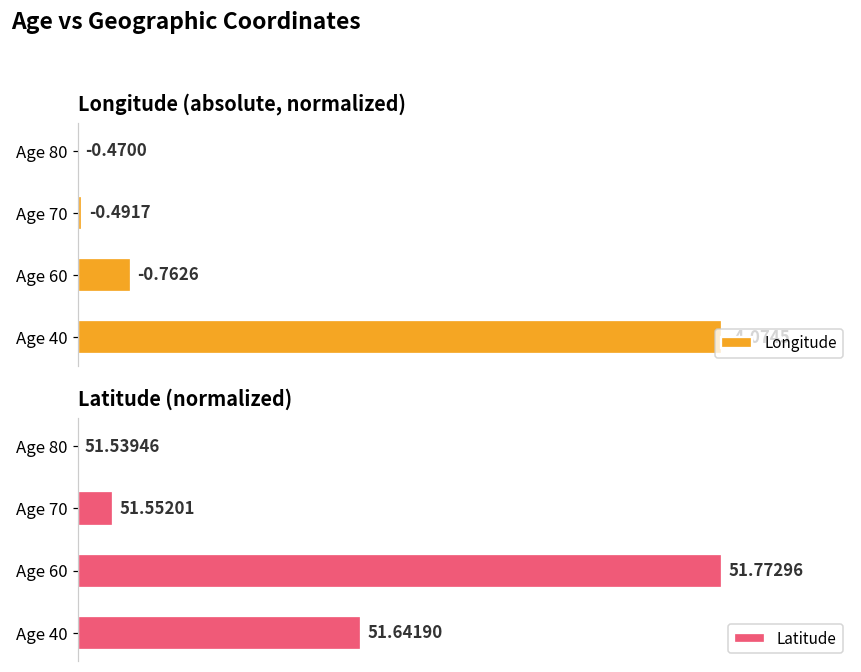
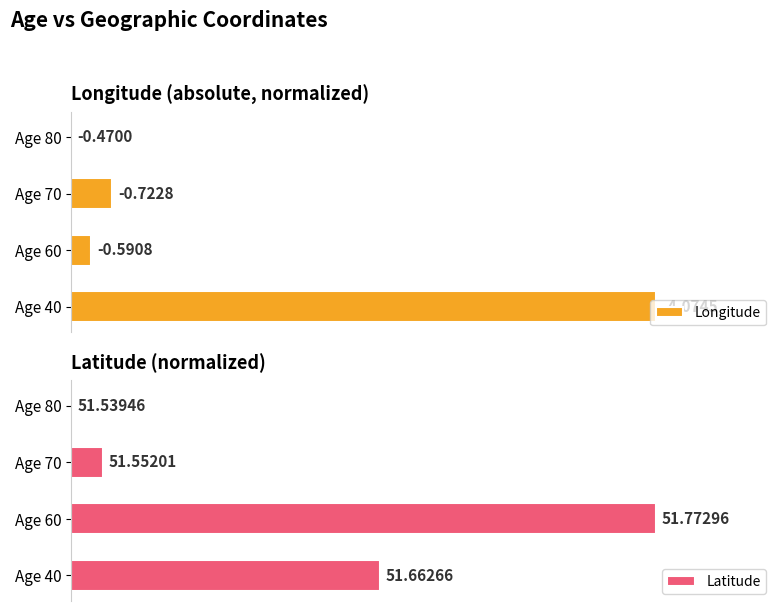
Longitude (absolute, normalized), Age 70: -0.4917 -> -0.7228
Longitude (absolute, normalized), Age 60: -0.7626 -> -0.5908
Latitude (normalized), Age 40: 51.64190 -> 51.66266
